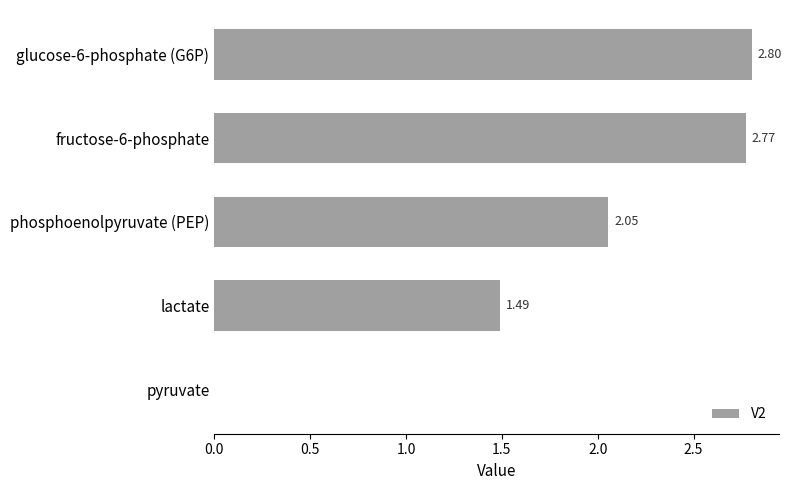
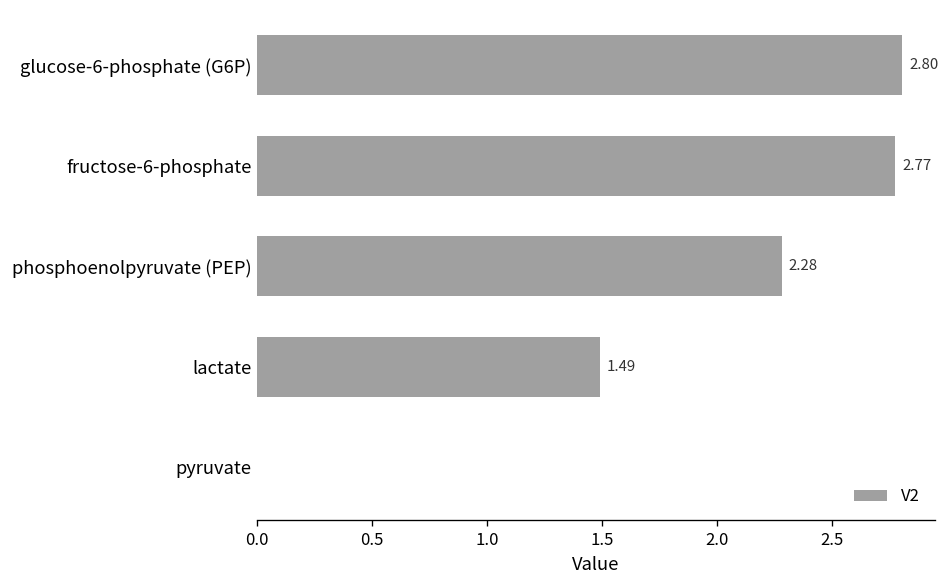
phosphoenolpyruvate (PEP): 2.05 -> 2.28
